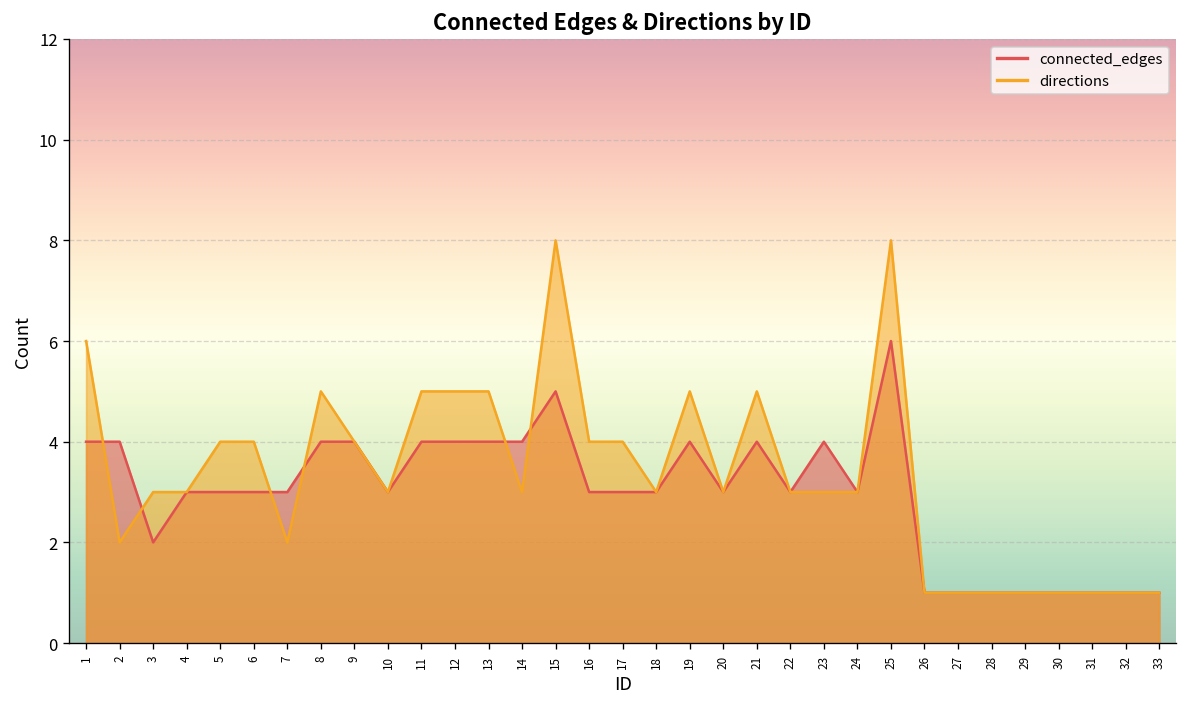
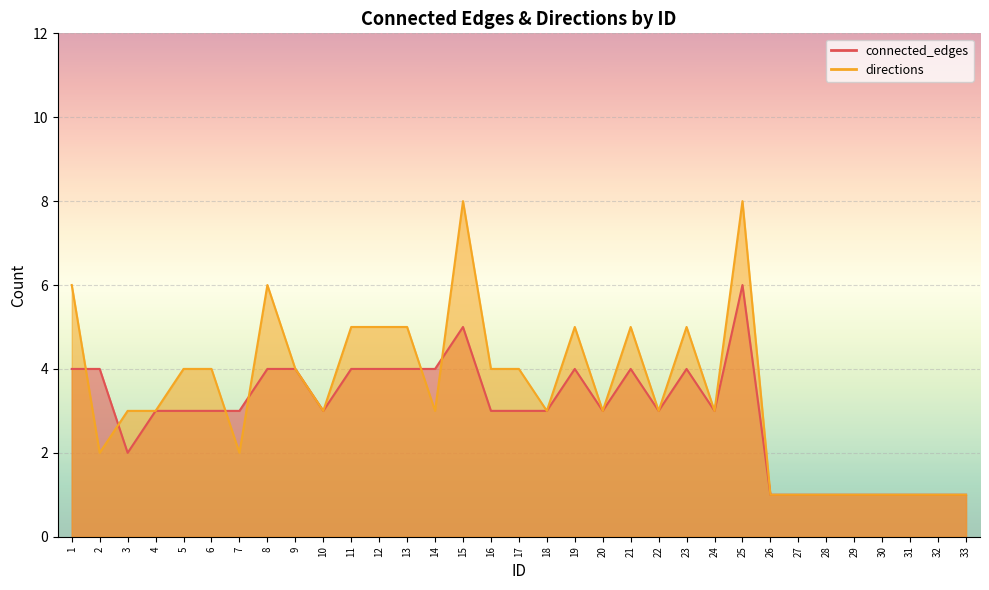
directions, 8: 5 -> 6
directions, 23: 3 -> 5
